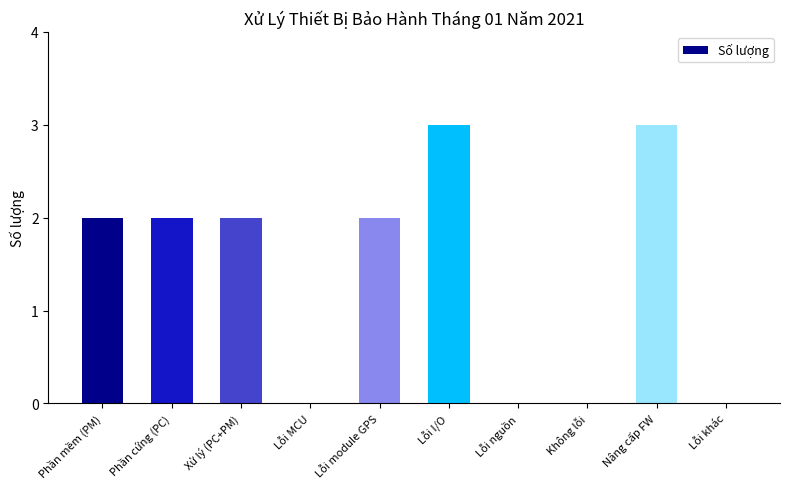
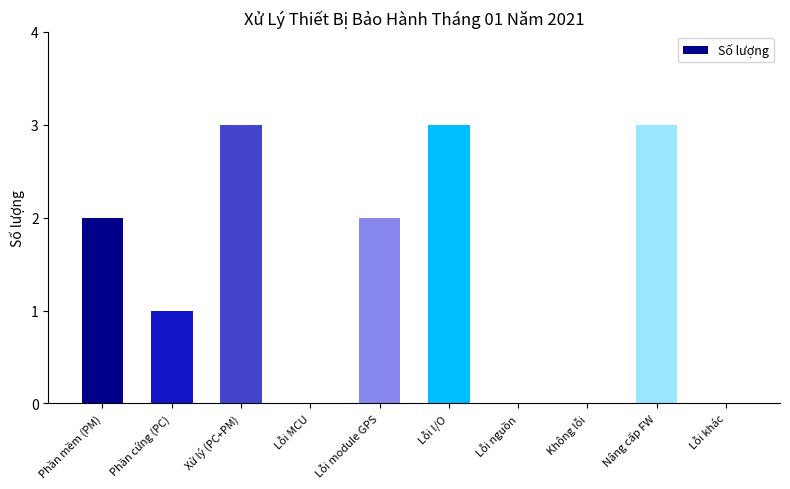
Phần cứng (PC): 2 -> 1
Xử lý (PC+PM): 2 -> 3
